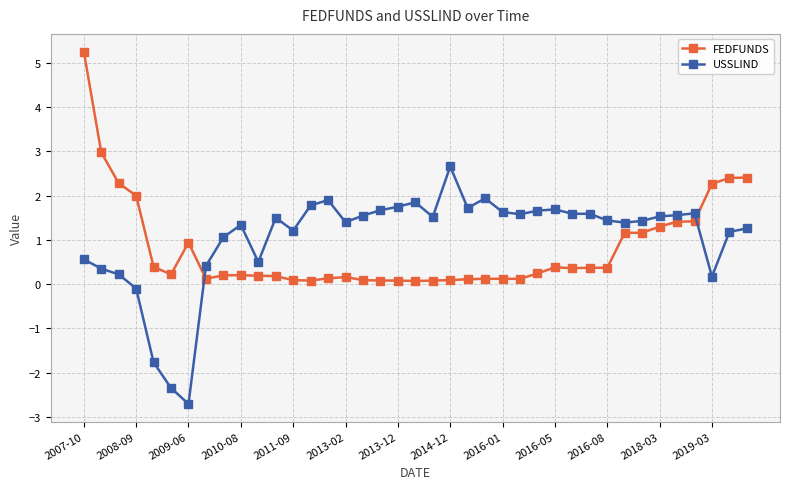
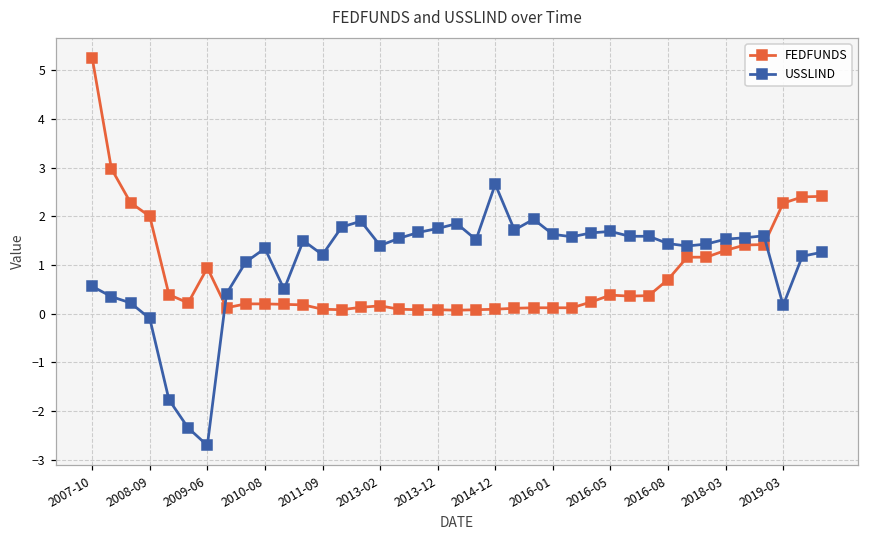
FEDFUNDS, 2016-08: 0.4 -> 0.7
